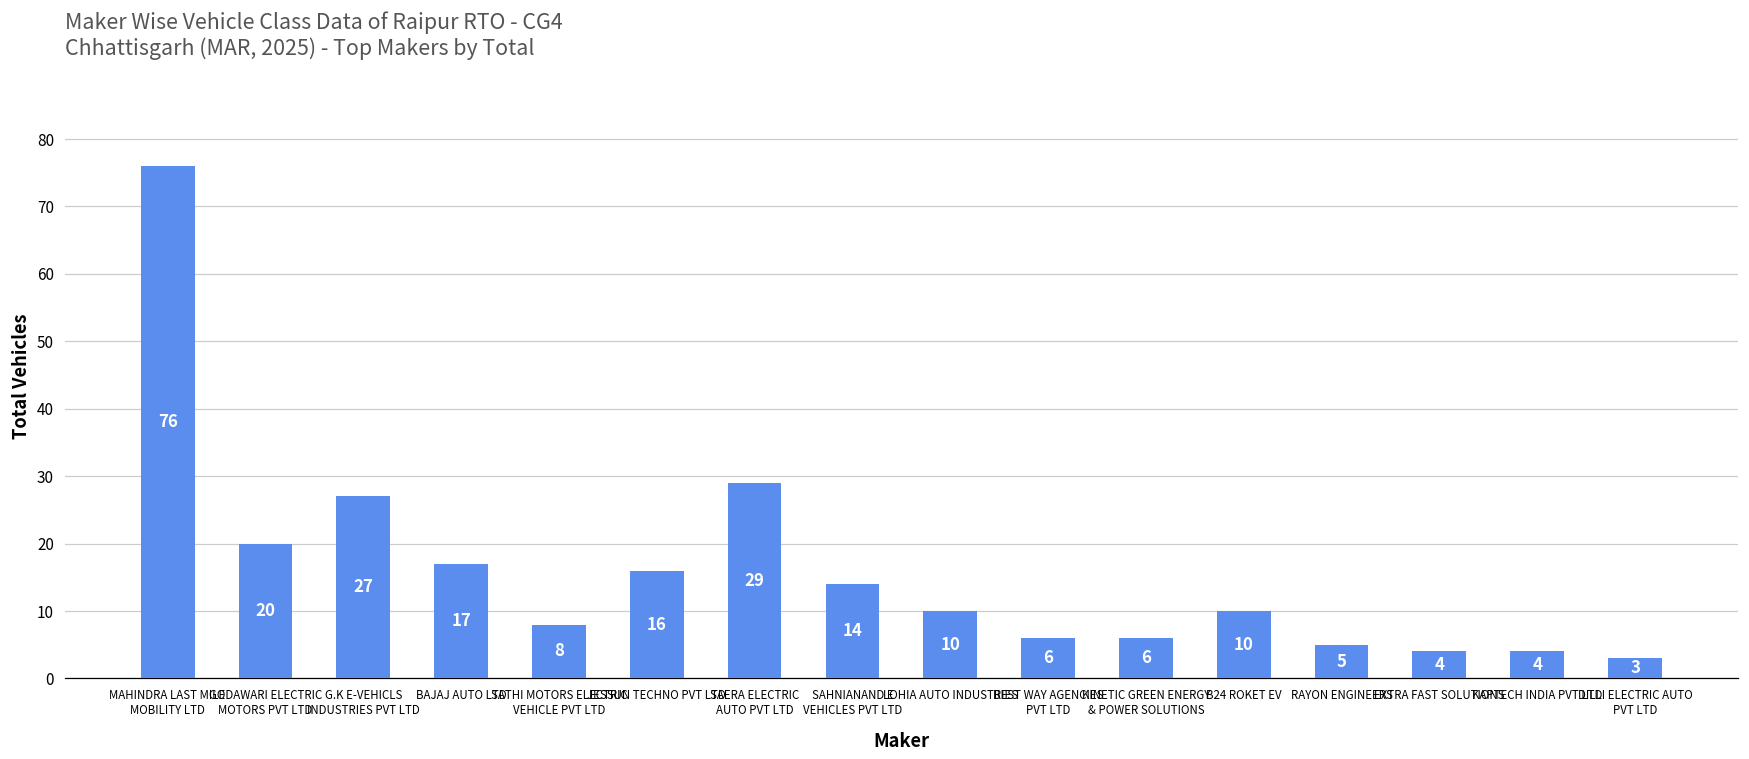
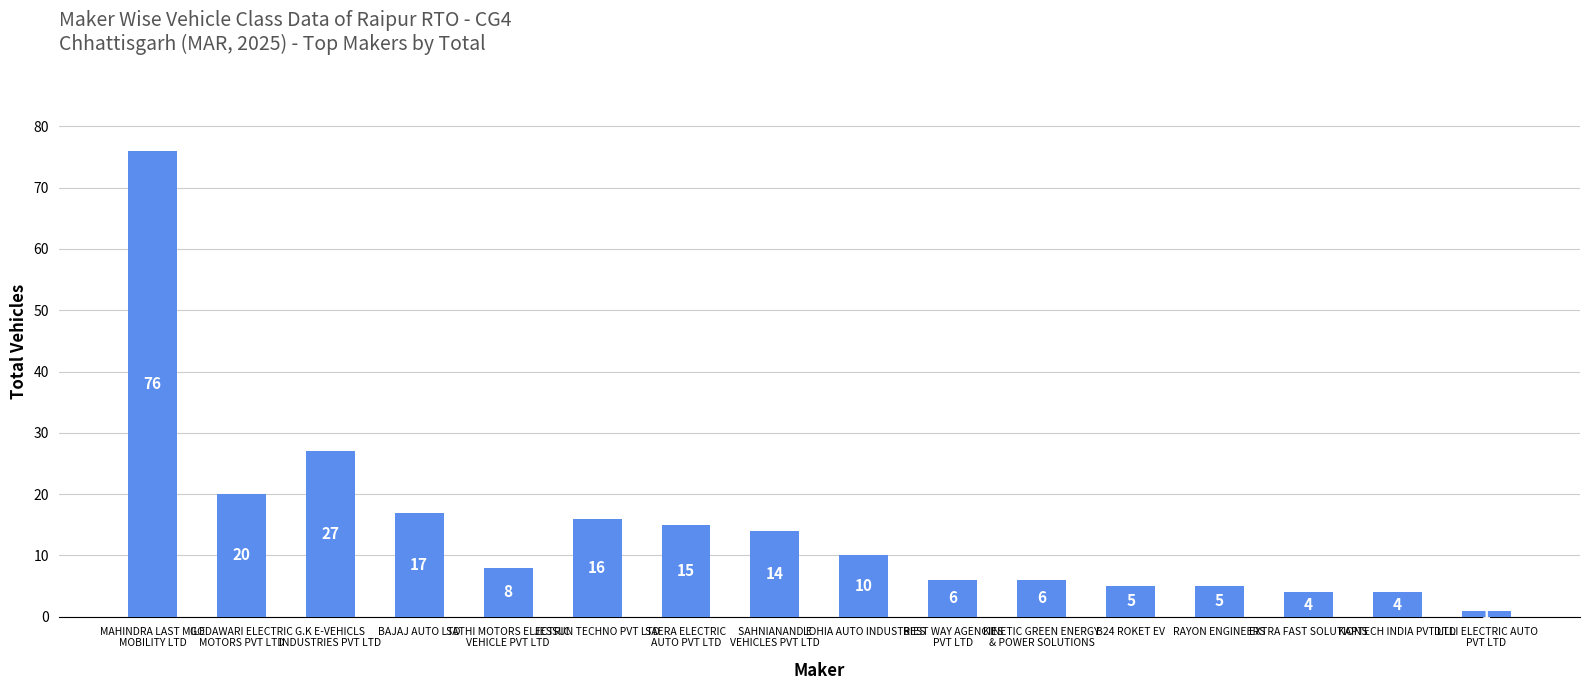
SAERA ELECTRIC AUTO PVT LTD: 29 -> 15
B24 ROKET EV: 10 -> 5
DILLI ELECTRIC AUTO PVT LTD: 3 -> 1
